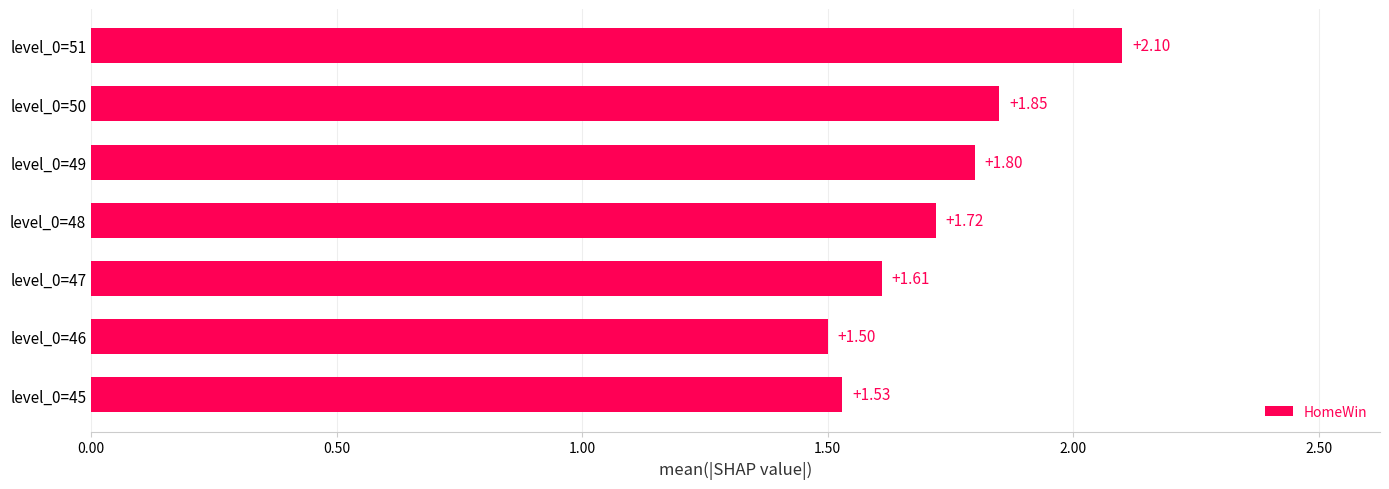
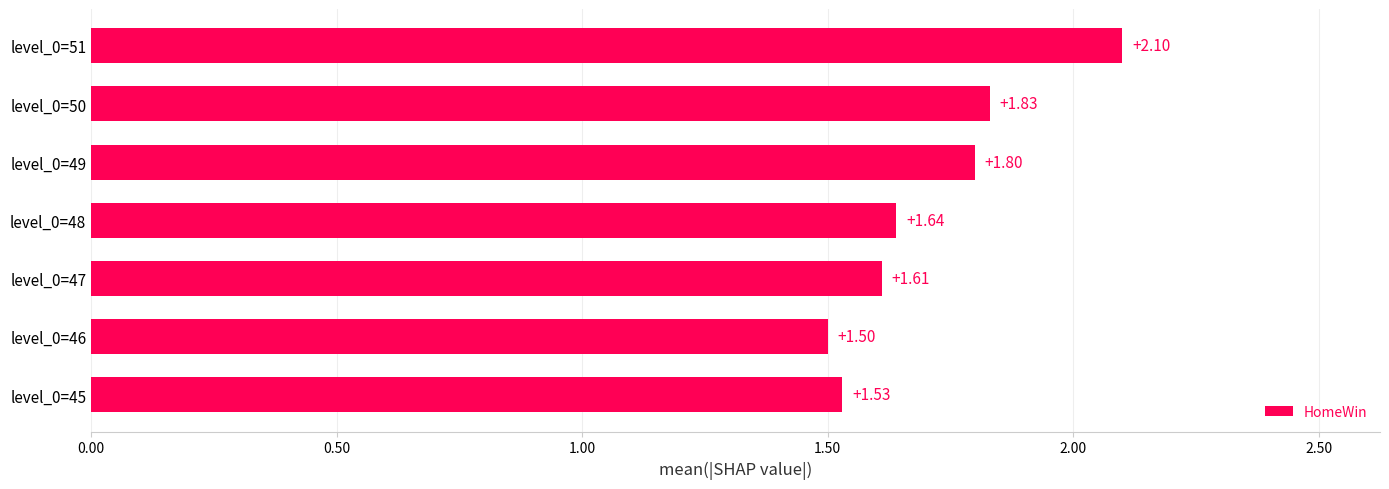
level_0=50: +1.85 -> +1.83
level_0=48: +1.72 -> +1.64
